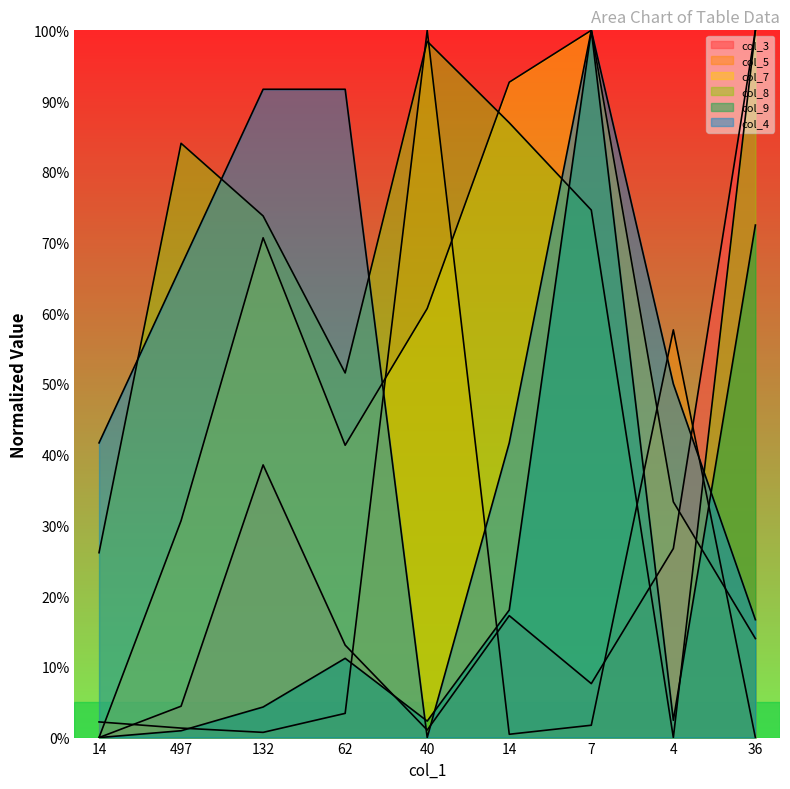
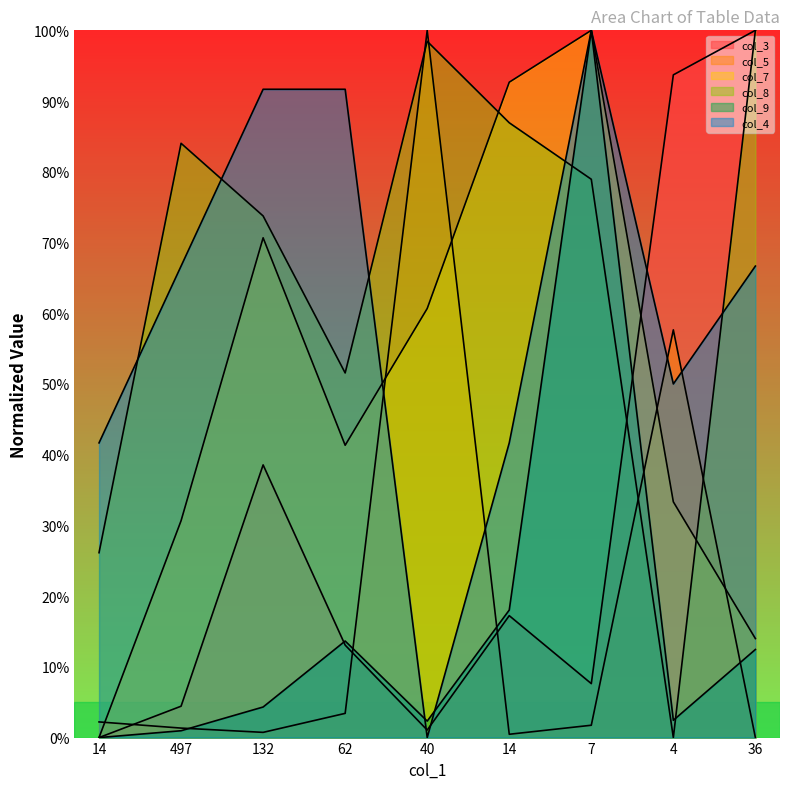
col_9, 62: 11% -> 14%
col_8, 7: 75% -> 79%
col_3, 4: 27% -> 94%
col_9, 36: 72% -> 12%
col_4, 36: 17% -> 67%
